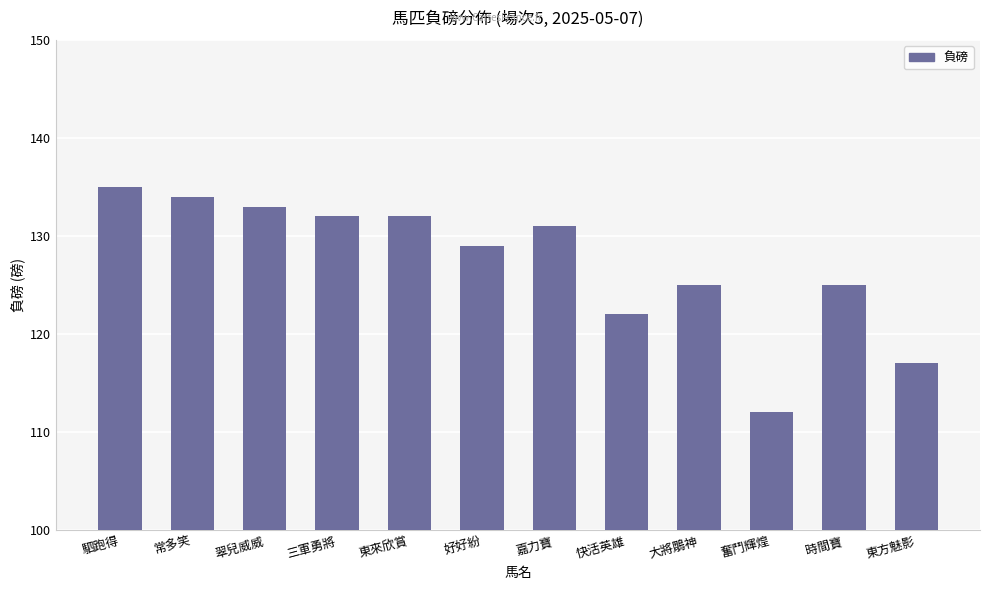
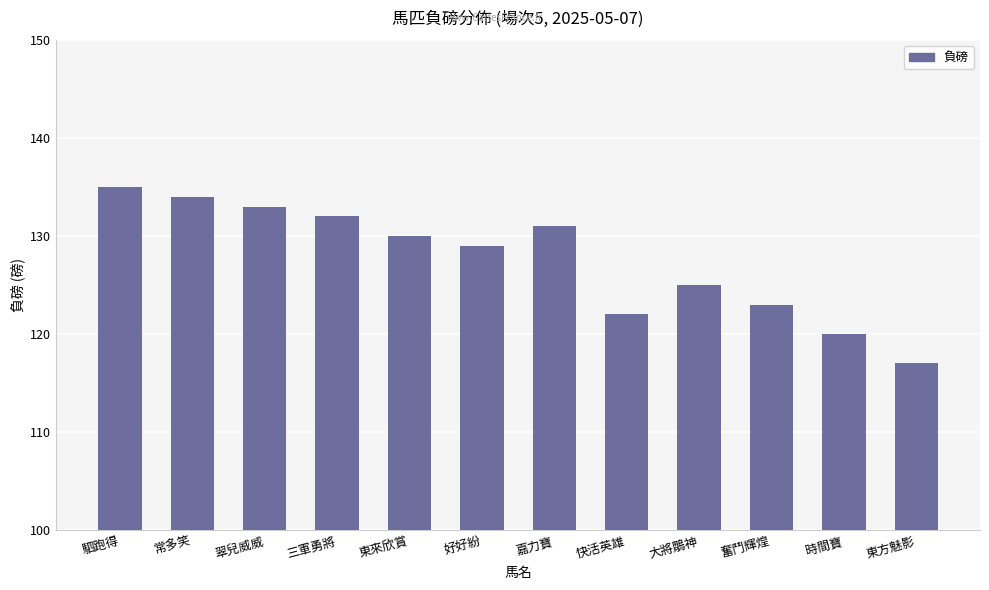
東來欣賞: 132 -> 130
奮鬥輝煌: 112 -> 123
時間寶: 125 -> 120
